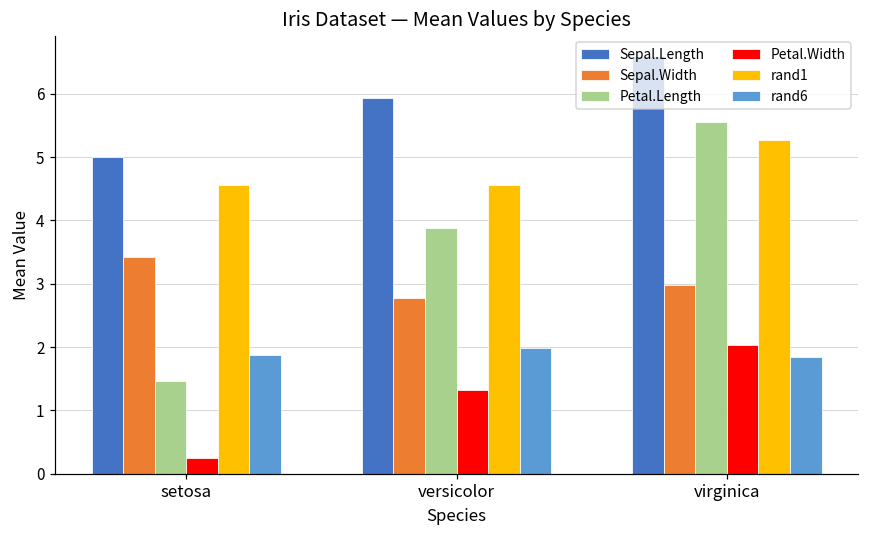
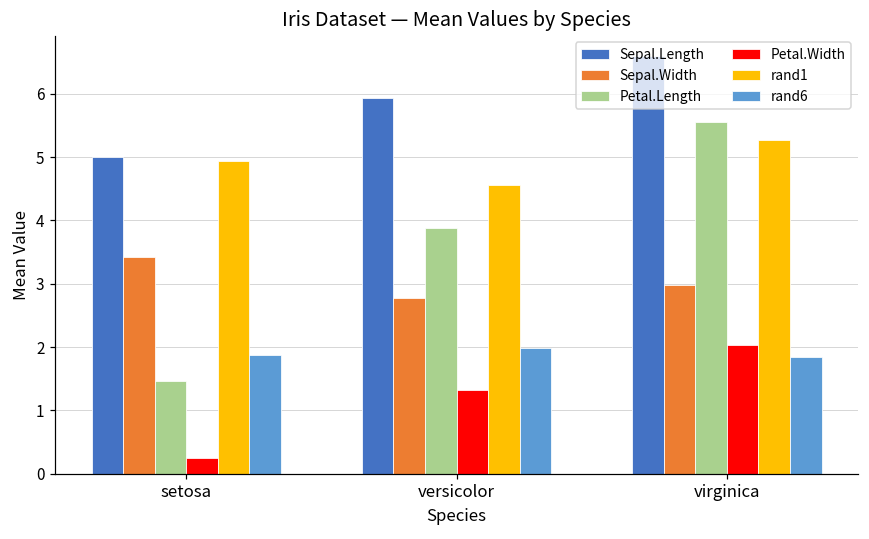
rand1, setosa: 4.6 -> 4.9
